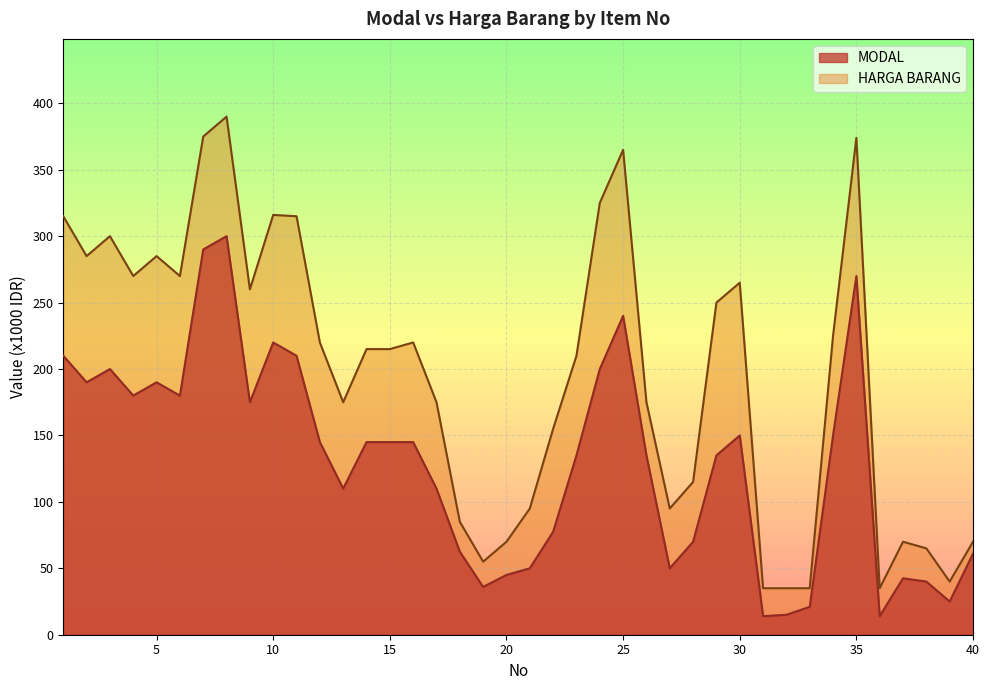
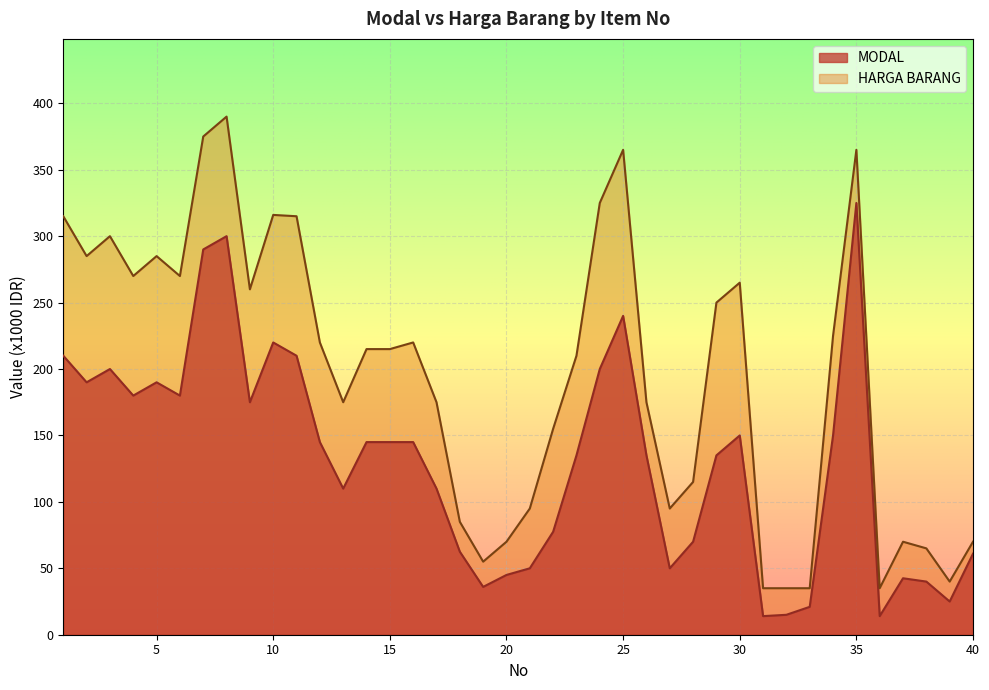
MODAL, 35: 270 -> 325
HARGA BARANG, 35: 374 -> 365
